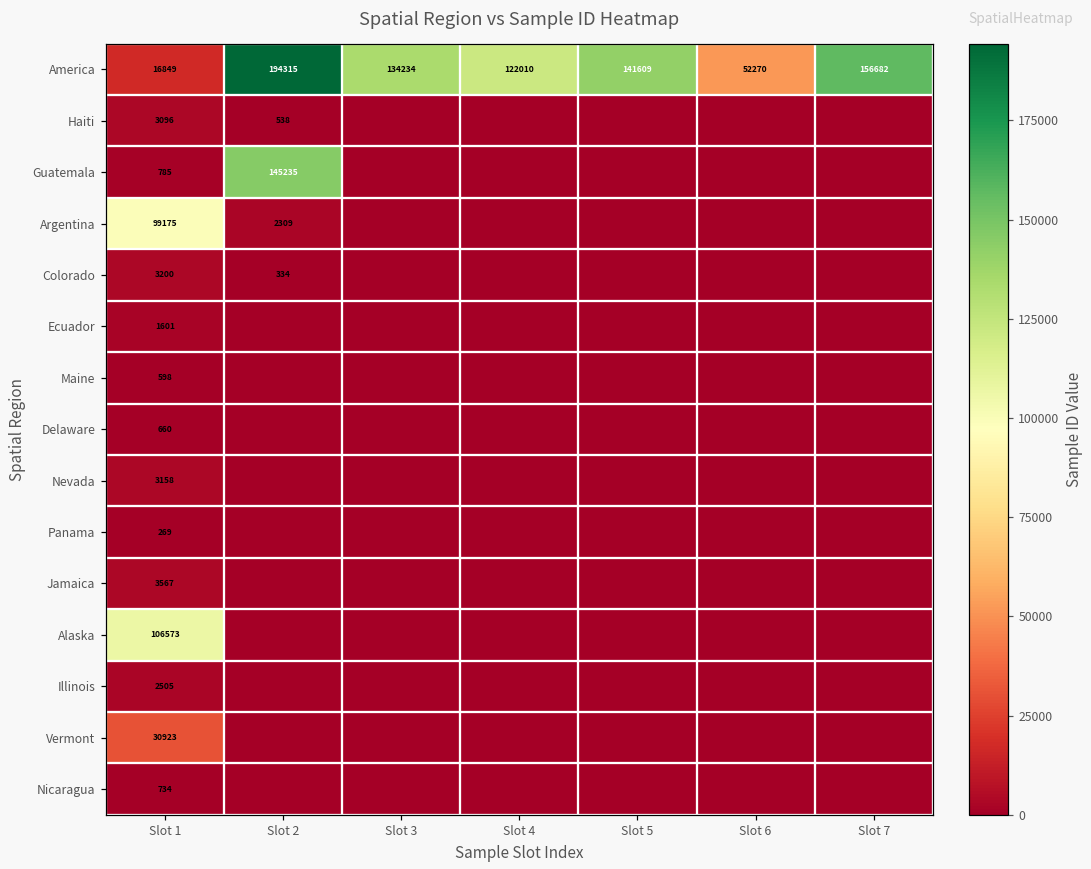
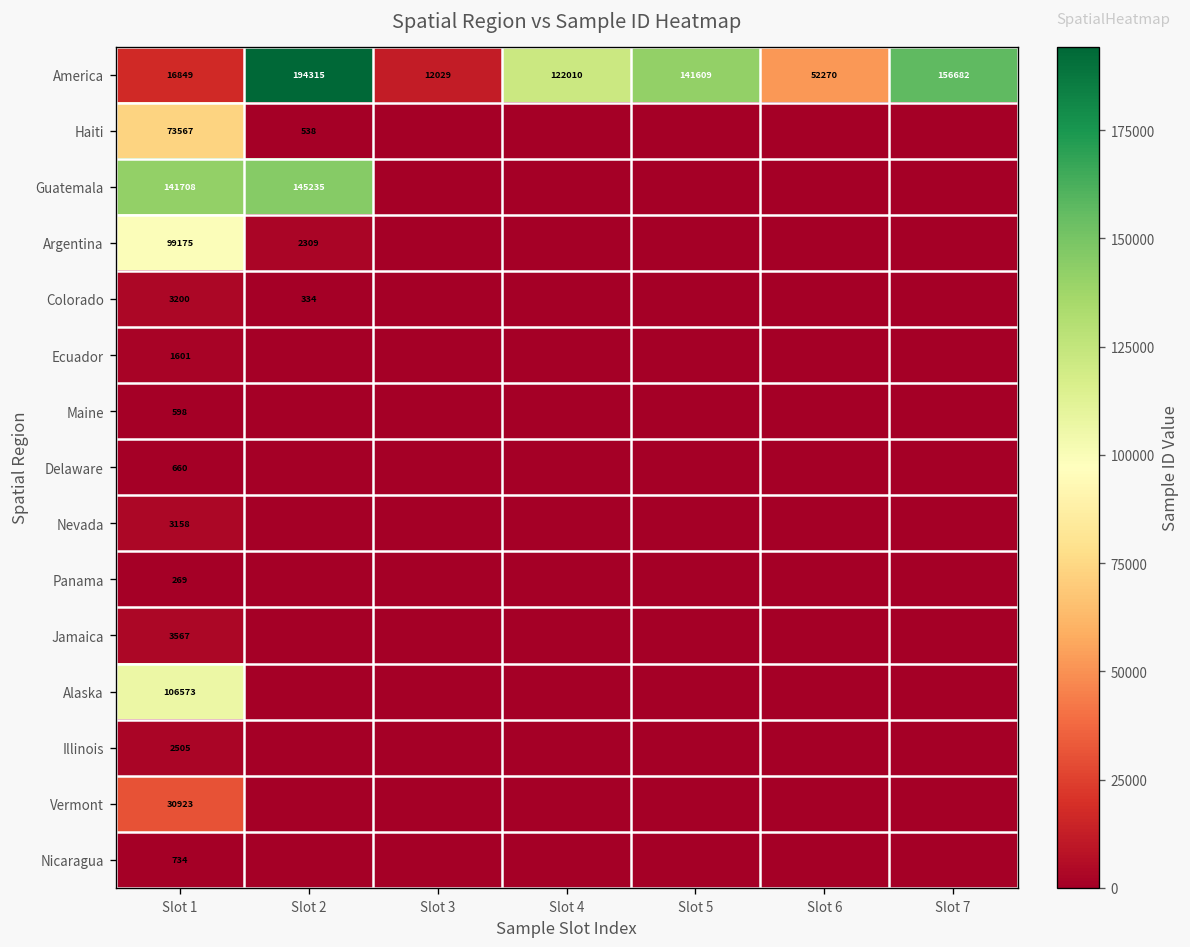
America, Slot 3: 134234 -> 12029
Haiti, Slot 1: 3096 -> 73567
Guatemala, Slot 1: 785 -> 141708
